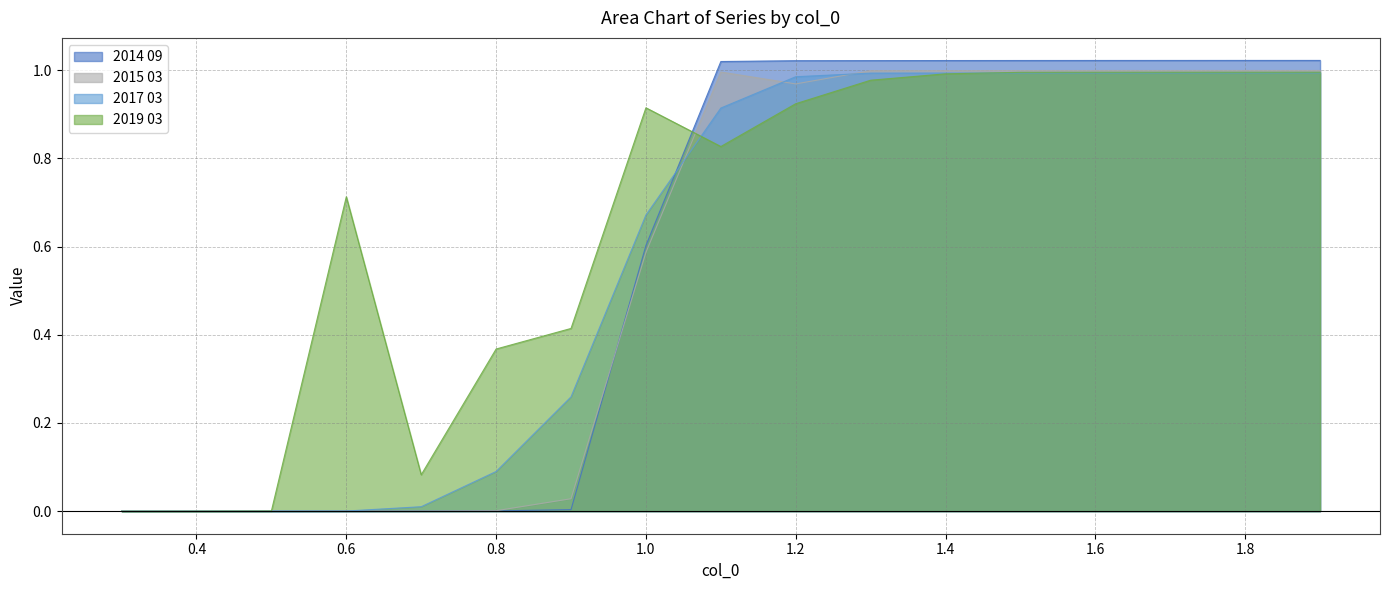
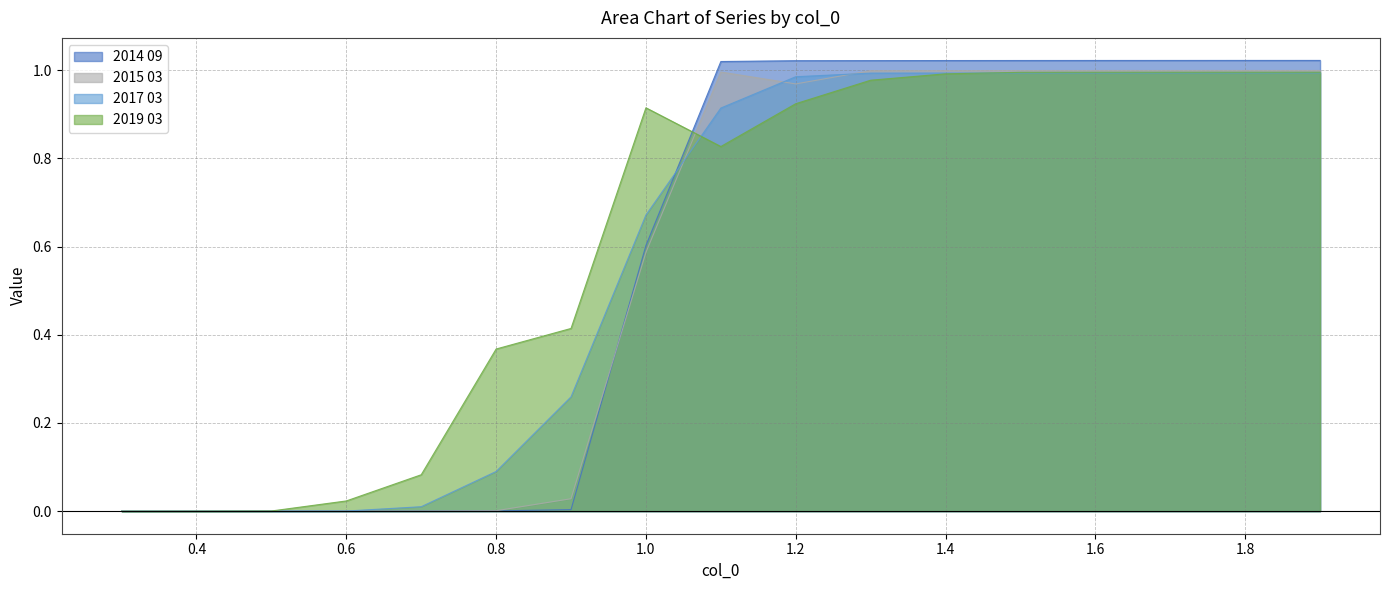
2019 03, 0.6: 0.71 -> 0.02
